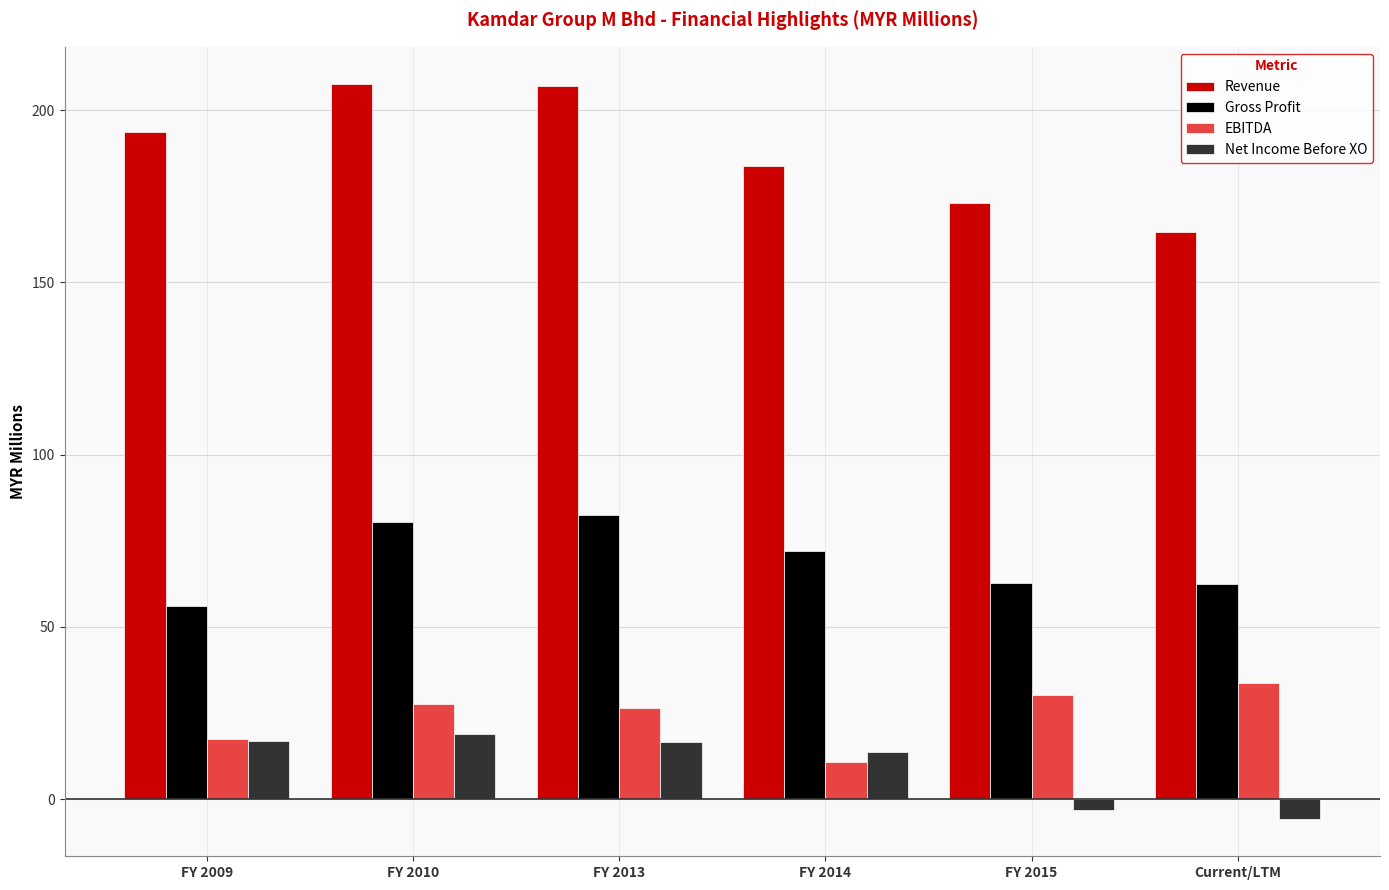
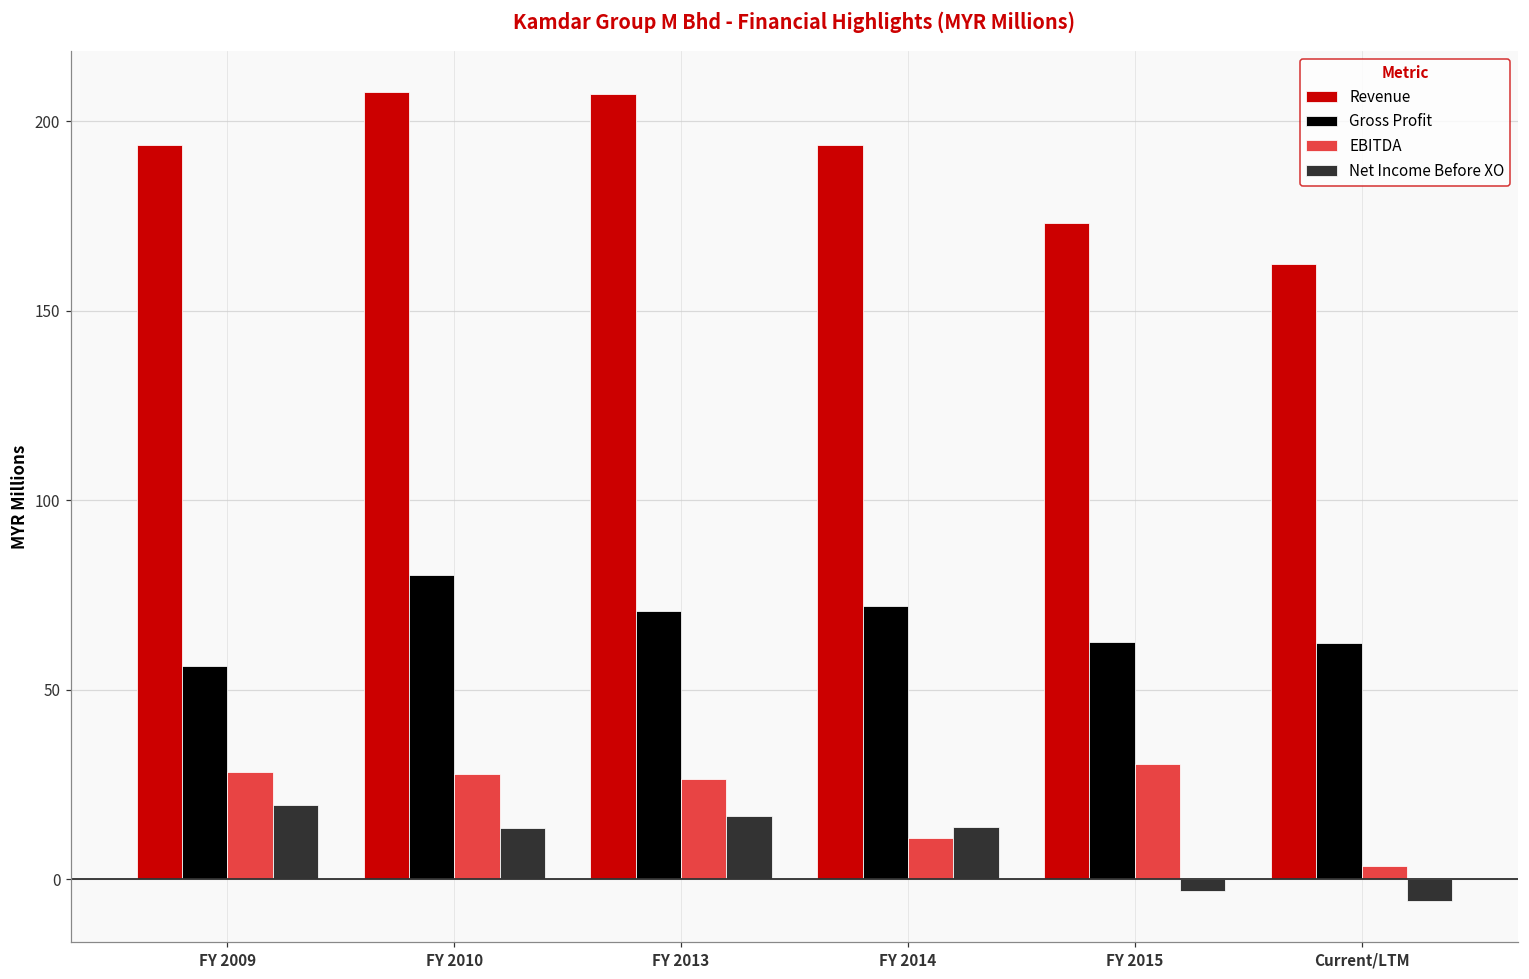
EBITDA, FY 2009: 18 -> 28
Net Income Before XO, FY 2009: 17 -> 20
Net Income Before XO, FY 2010: 19 -> 14
Gross Profit, FY 2013: 83 -> 71
Revenue, FY 2014: 184 -> 194
Revenue, Current/LTM: 165 -> 162
EBITDA, Current/LTM: 34 -> 3
